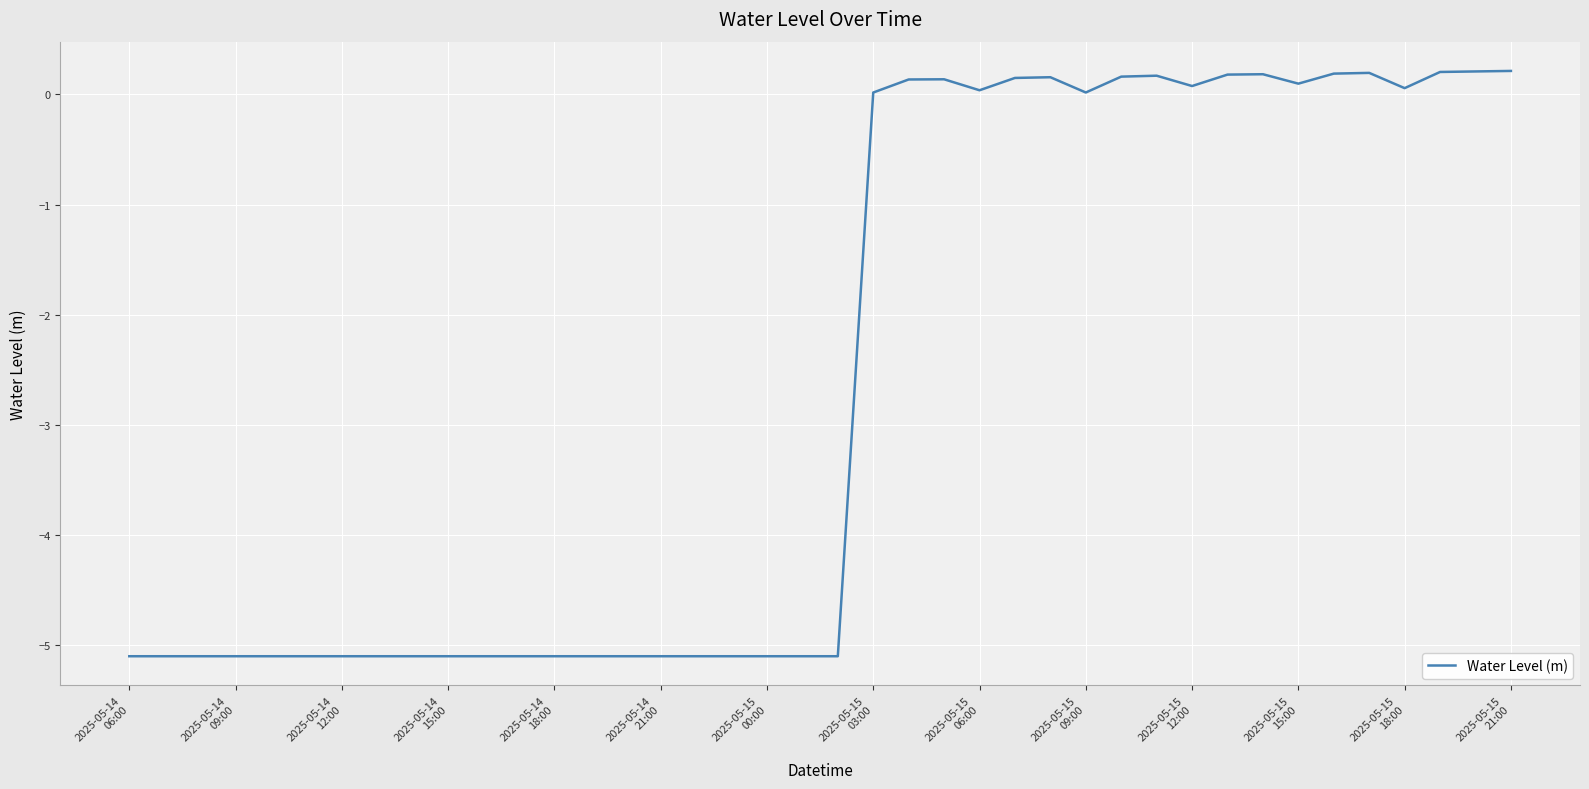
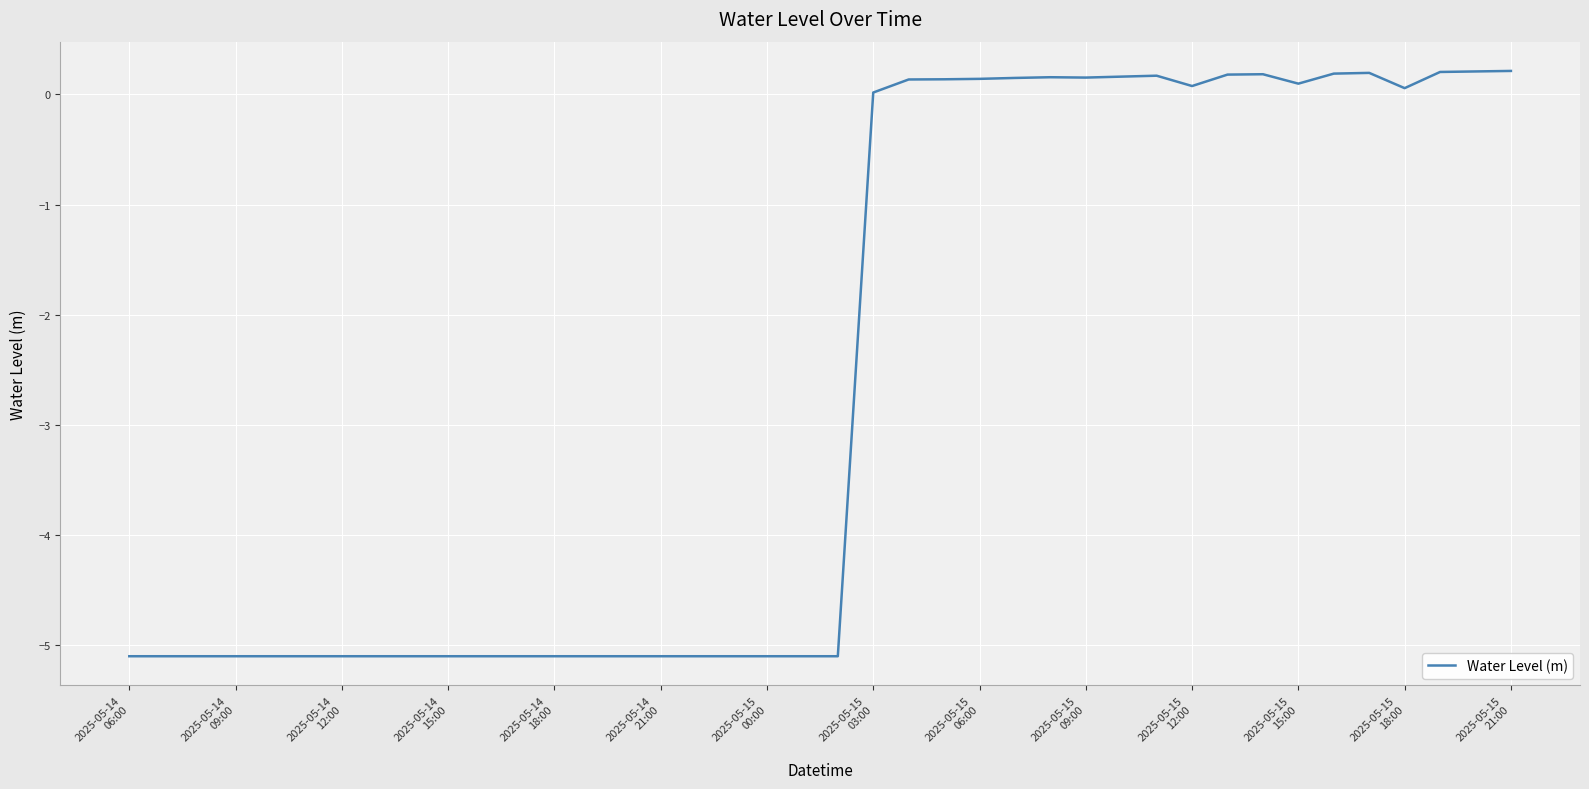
2025-05-15 06:00: 0.04 -> 0.14
2025-05-15 09:00: 0.02 -> 0.15
